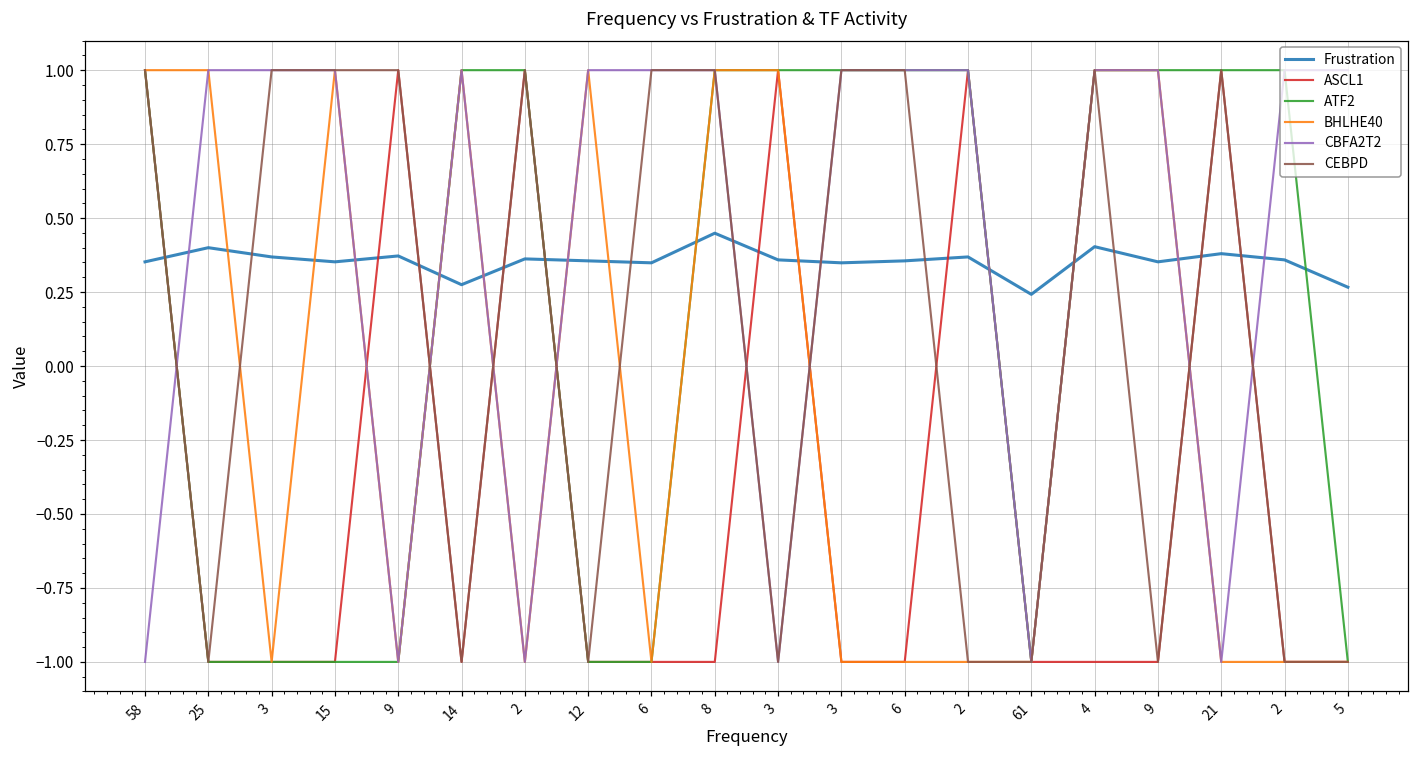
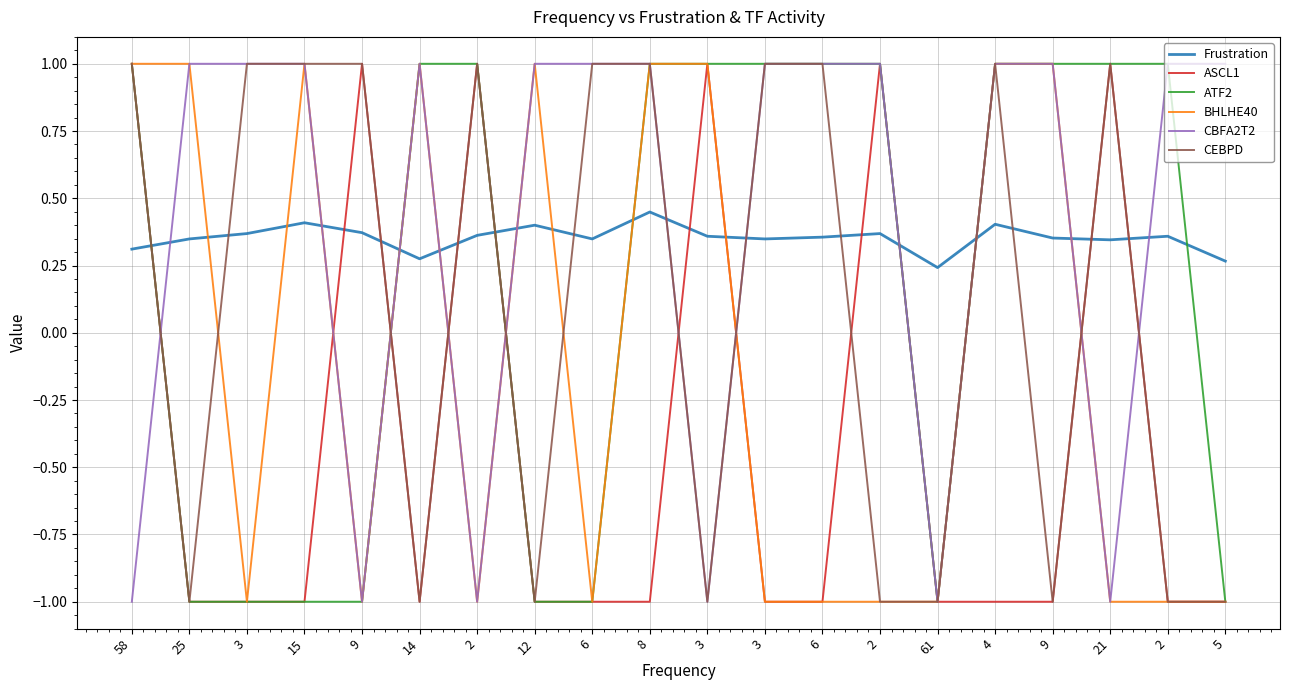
Frustration, 58: 0.35 -> 0.31
Frustration, 25: 0.40 -> 0.35
Frustration, 15: 0.35 -> 0.41
Frustration, 12: 0.36 -> 0.40
Frustration, 21: 0.38 -> 0.35
